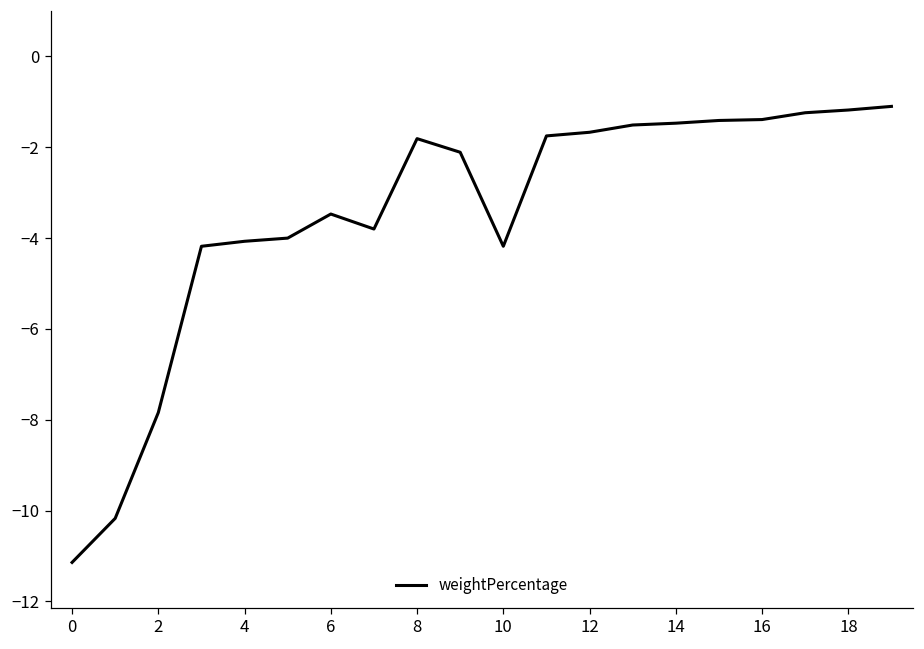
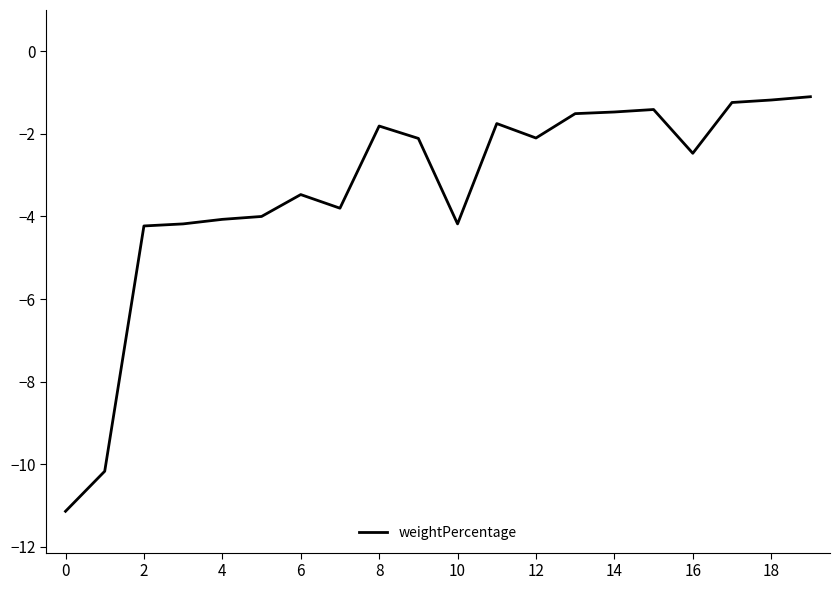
2: -7.8 -> -4.2
12: -1.7 -> -2.1
16: -1.4 -> -2.5
